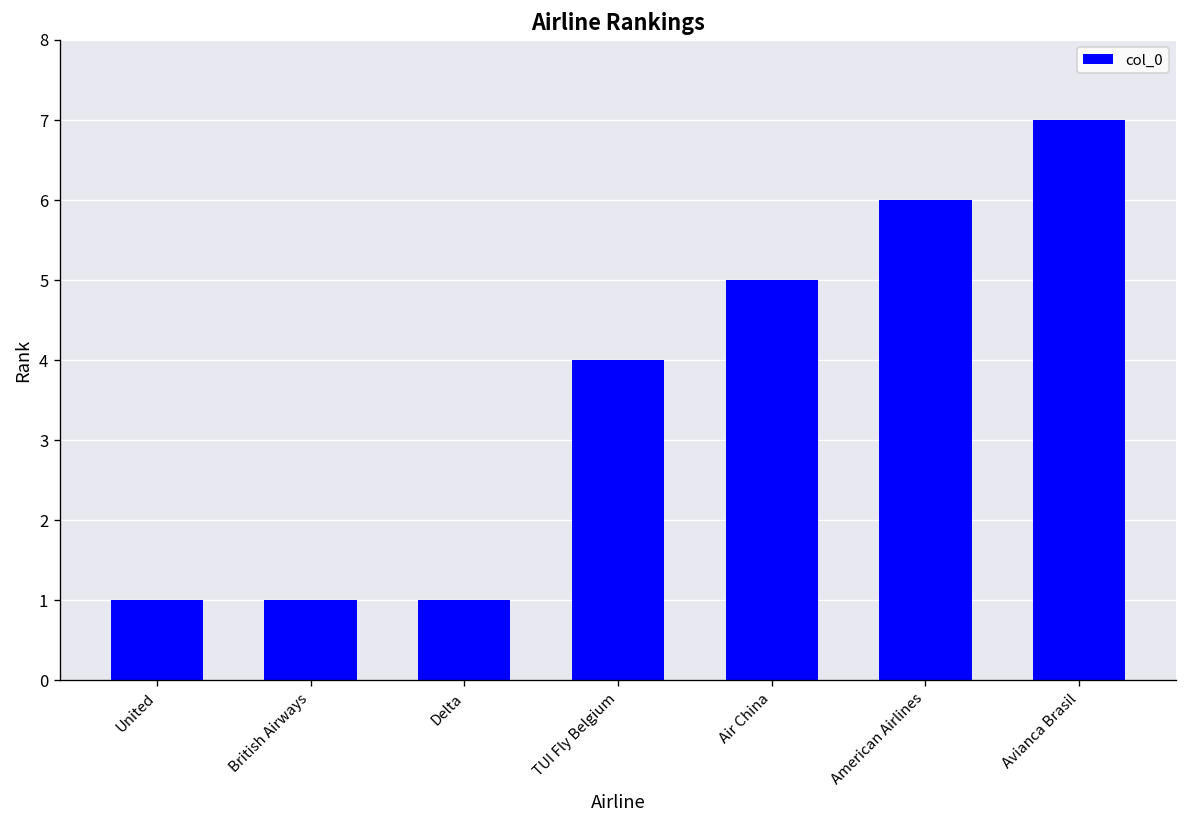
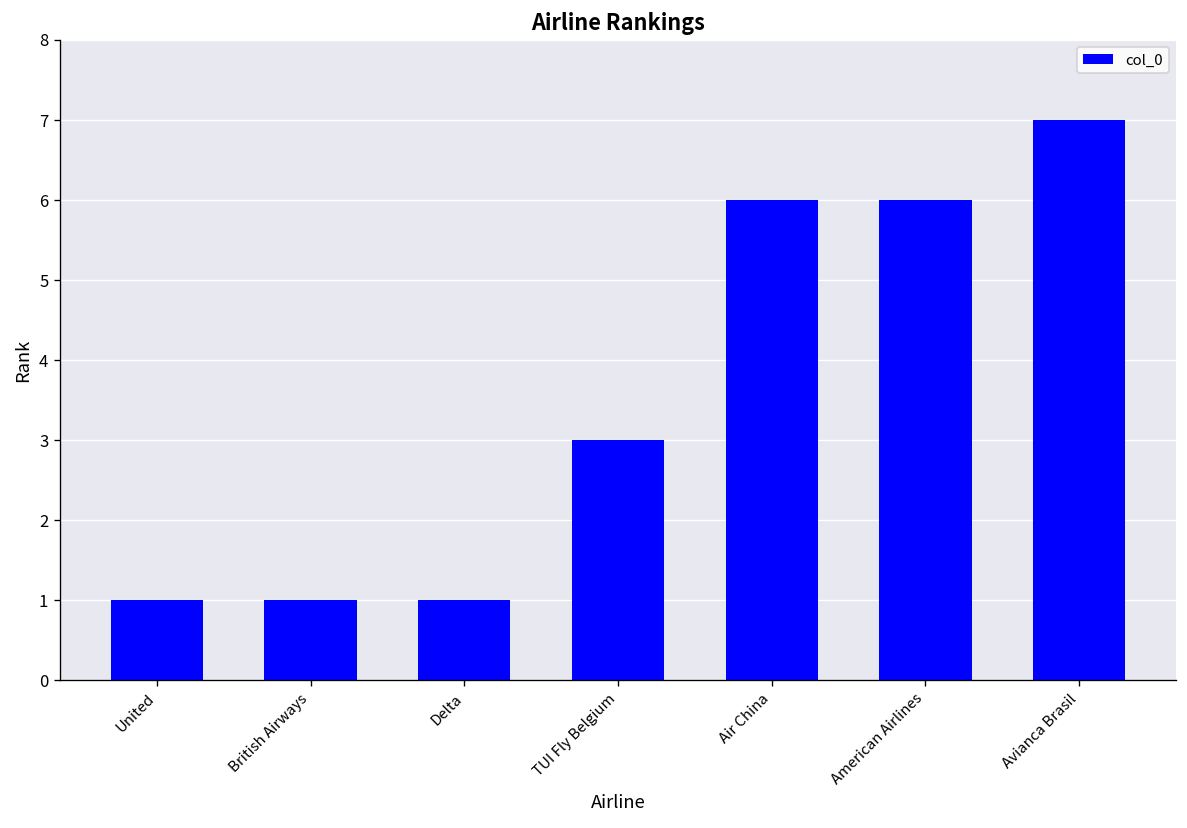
TUI Fly Belgium: 4 -> 3
Air China: 5 -> 6
